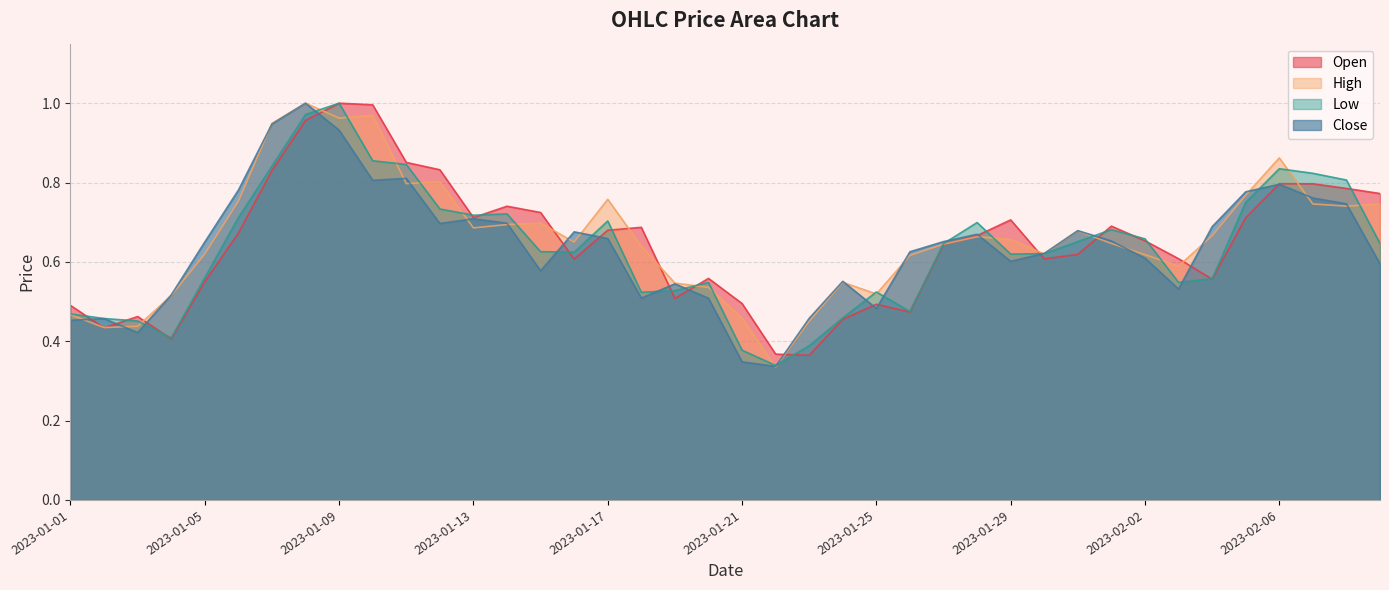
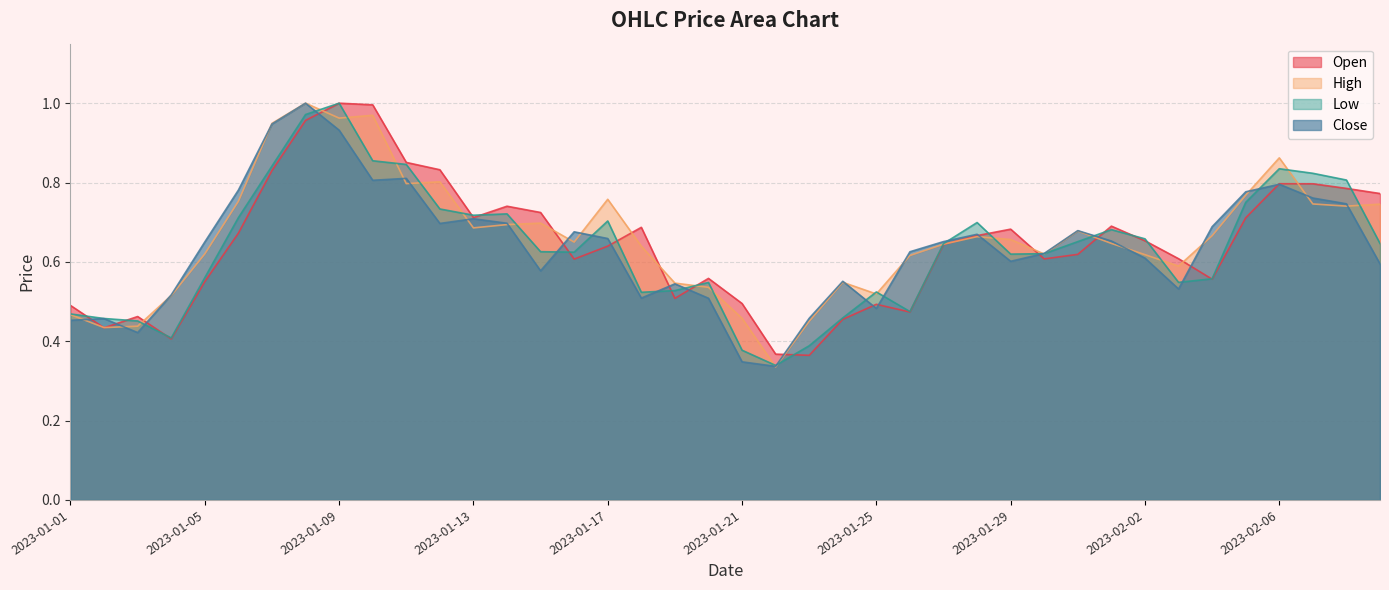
Open, 2023-01-17: 0.68 -> 0.64
Open, 2023-01-29: 0.71 -> 0.68
